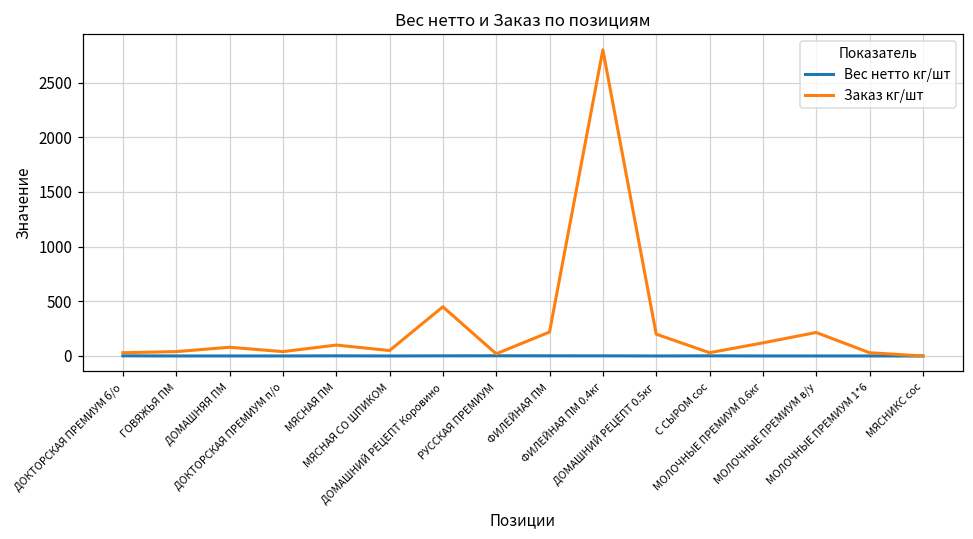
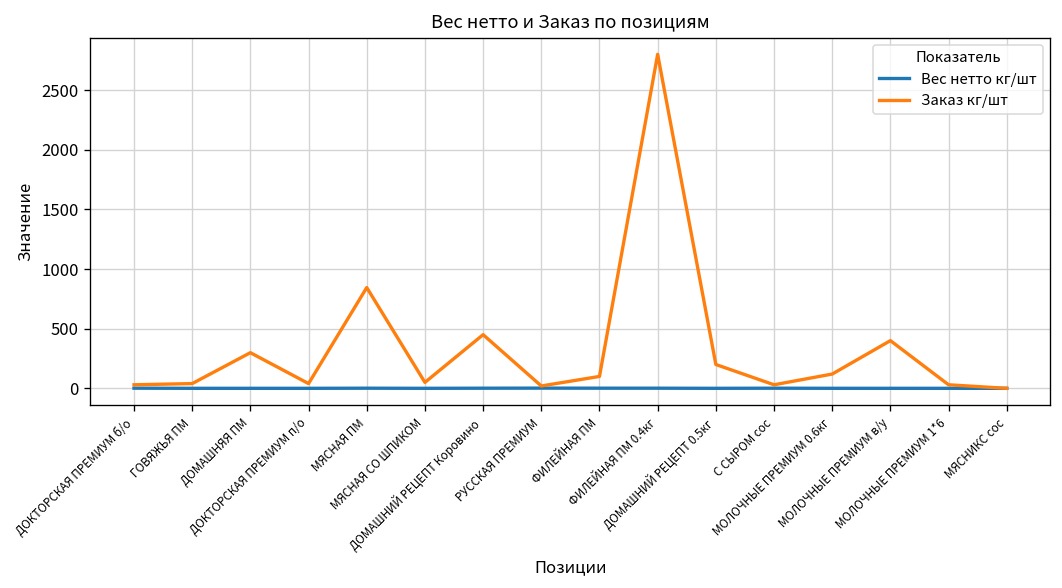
Заказ кг/шт, ДОМАШНЯЯ ПМ: 100 -> 300
Заказ кг/шт, МЯСНАЯ ПМ: 100 -> 800
Заказ кг/шт, ФИЛЕЙНАЯ ПМ: 200 -> 100
Заказ кг/шт, МОЛОЧНЫЕ ПРЕМИУМ в/у: 200 -> 400
